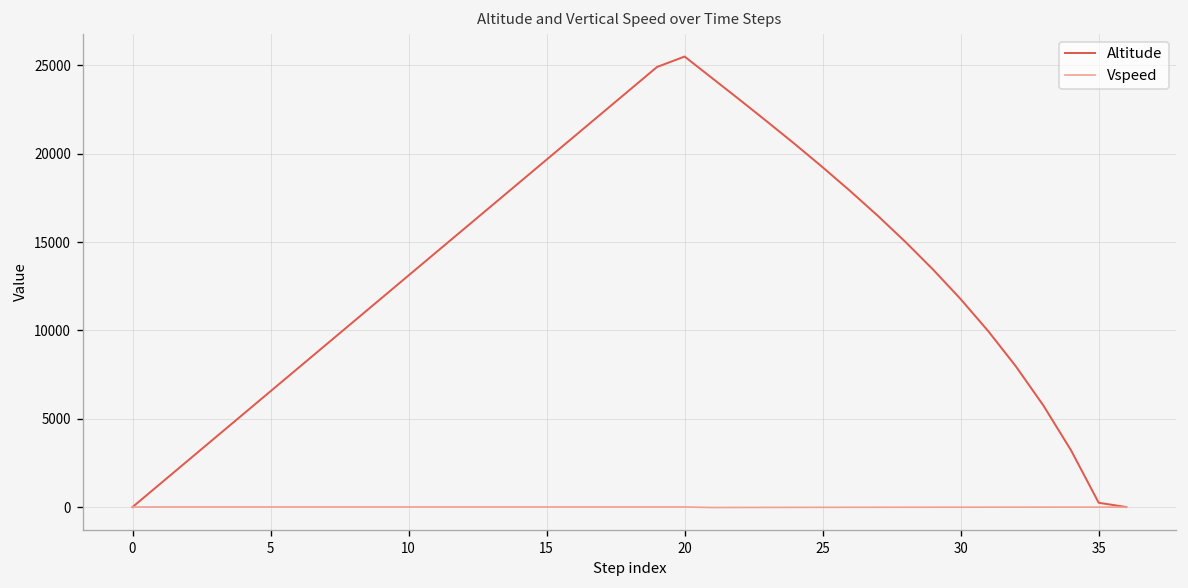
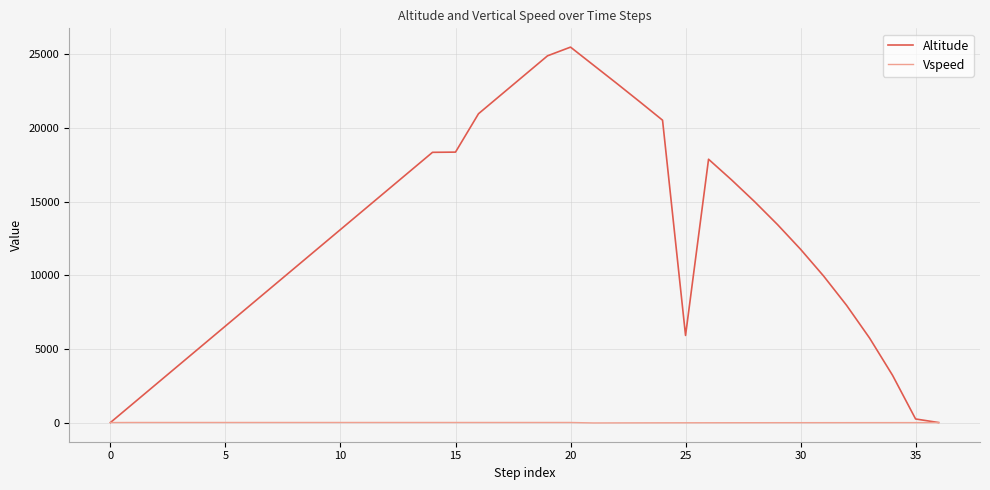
Altitude, 15: 19700 -> 18400
Altitude, 25: 19200 -> 5900
